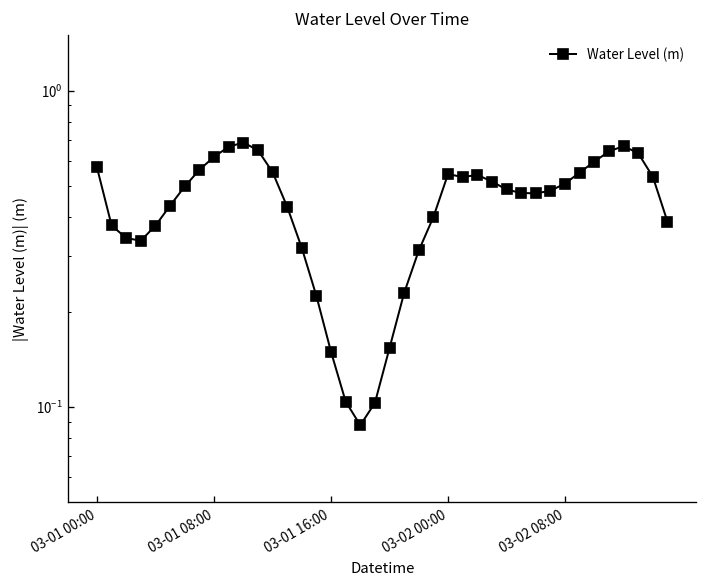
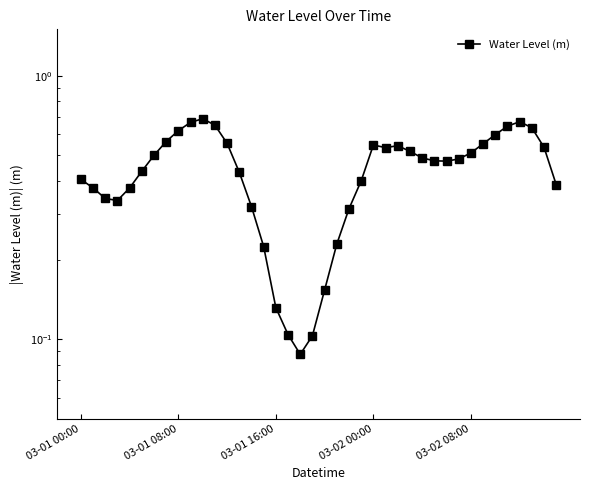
03-01 00:00: 0.57 -> 0.40
03-01 16:00: 0.15 -> 0.13
